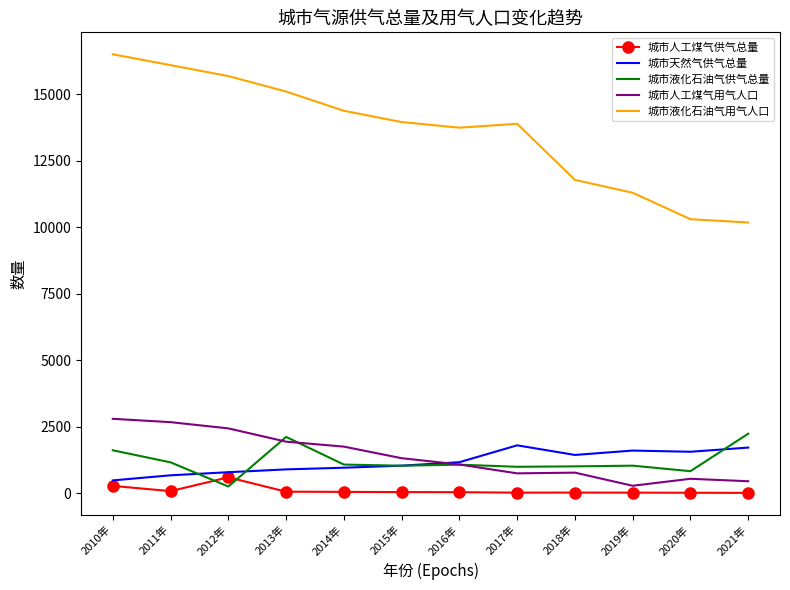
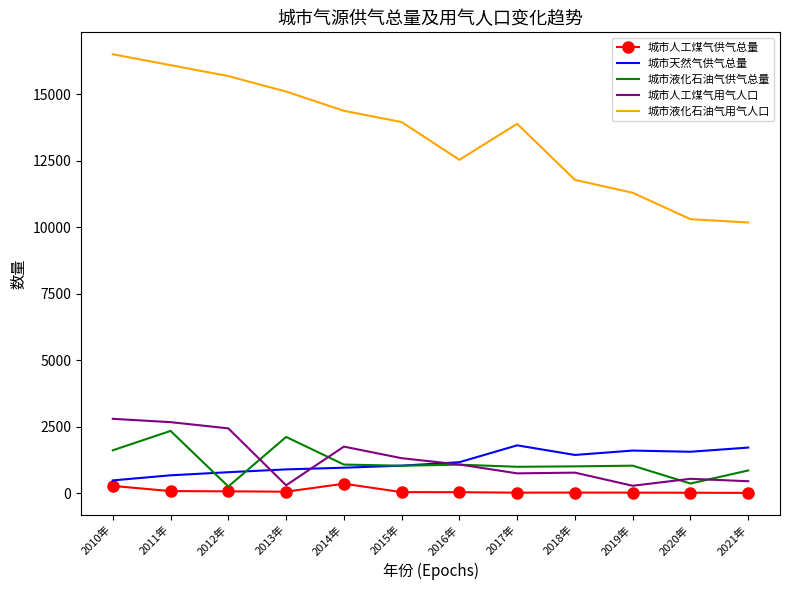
城市液化石油气供气总量, 2011年: 1200 -> 2300
城市人工煤气供气总量, 2012年: 600 -> 100
城市人工煤气用气人口, 2013年: 1900 -> 300
城市人工煤气供气总量, 2014年: 100 -> 400
城市液化石油气用气人口, 2016年: 13700 -> 12500
城市液化石油气供气总量, 2020年: 800 -> 400
城市液化石油气供气总量, 2021年: 2200 -> 900
